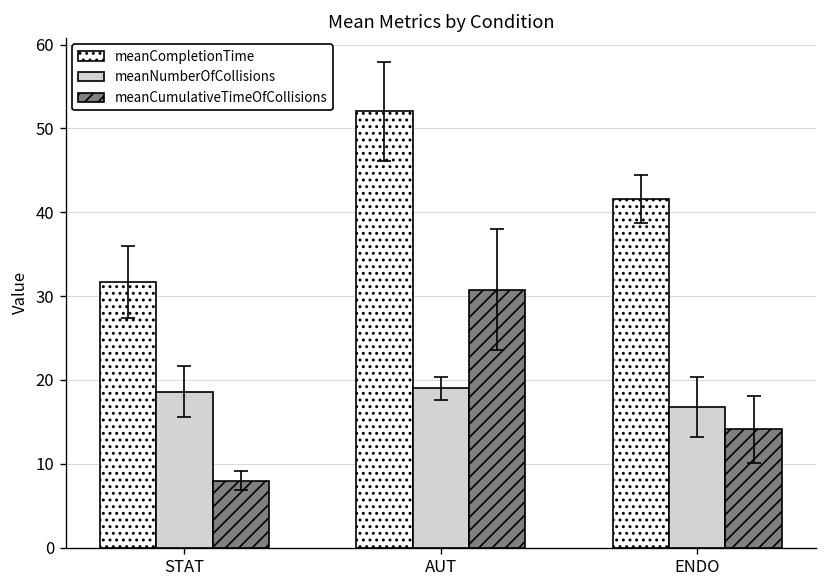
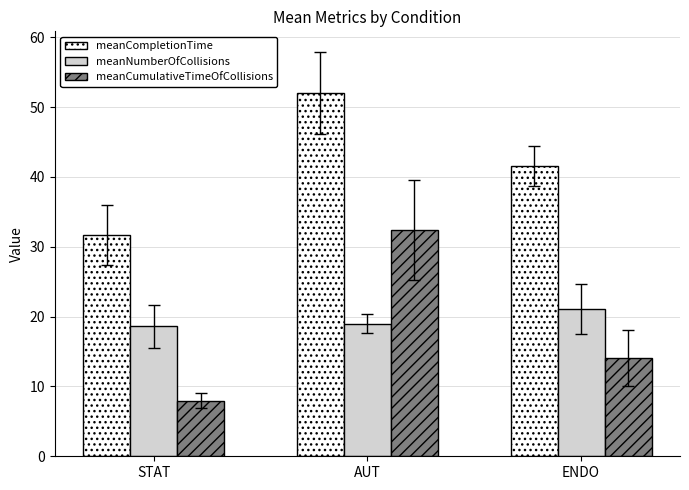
meanCumulativeTimeOfCollisions, AUT: 31 -> 32
meanNumberOfCollisions, ENDO: 17 -> 21
